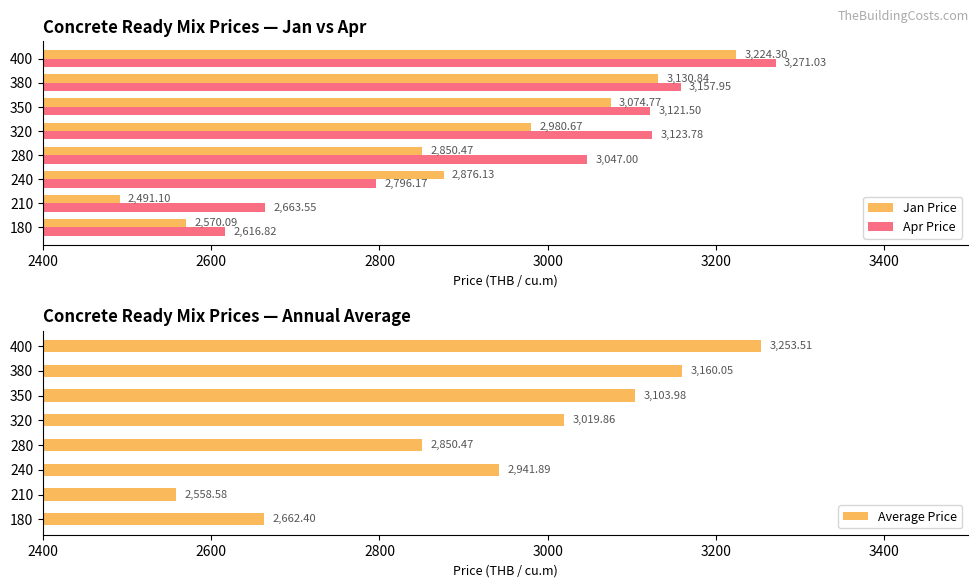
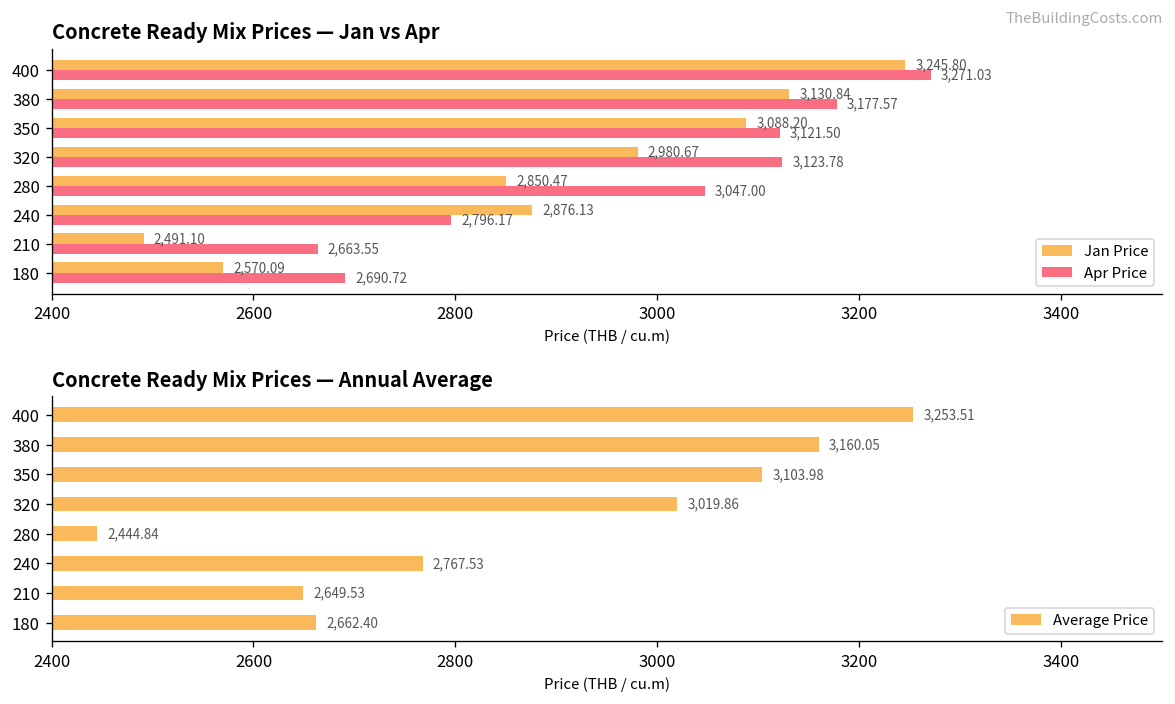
Concrete Ready Mix Prices — Jan vs Apr, Jan Price, 400: 3,224.30 -> 3,245.80
Concrete Ready Mix Prices — Jan vs Apr, Apr Price, 380: 3,157.95 -> 3,177.57
Concrete Ready Mix Prices — Jan vs Apr, Jan Price, 350: 3,074.77 -> 3,088.20
Concrete Ready Mix Prices — Jan vs Apr, Apr Price, 180: 2,616.82 -> 2,690.72
Concrete Ready Mix Prices — Annual Average, 280: 2,850.47 -> 2,444.84
Concrete Ready Mix Prices — Annual Average, 240: 2,941.89 -> 2,767.53
Concrete Ready Mix Prices — Annual Average, 210: 2,558.58 -> 2,649.53
